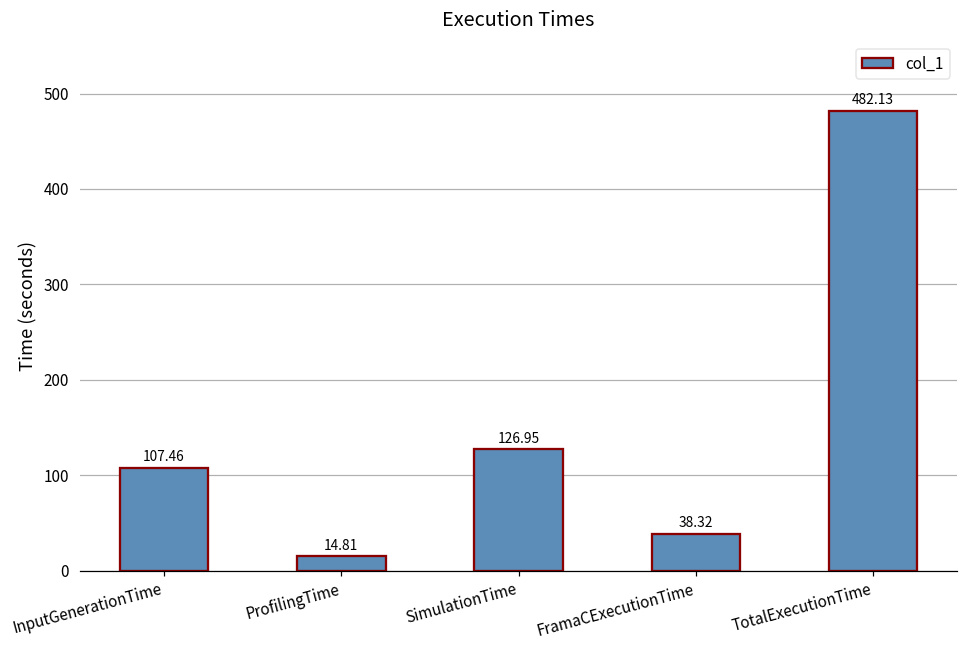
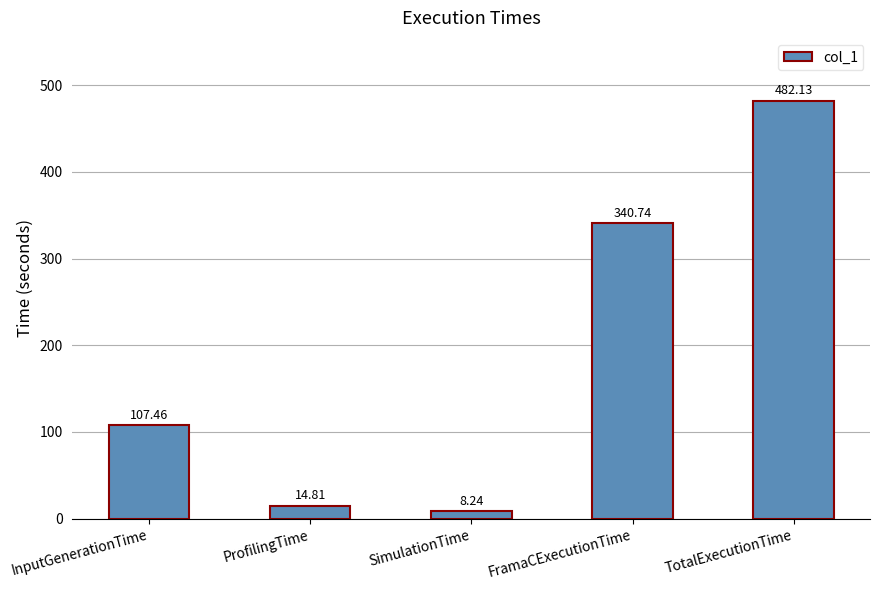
SimulationTime: 126.95 -> 8.24
FramaCExecutionTime: 38.32 -> 340.74
